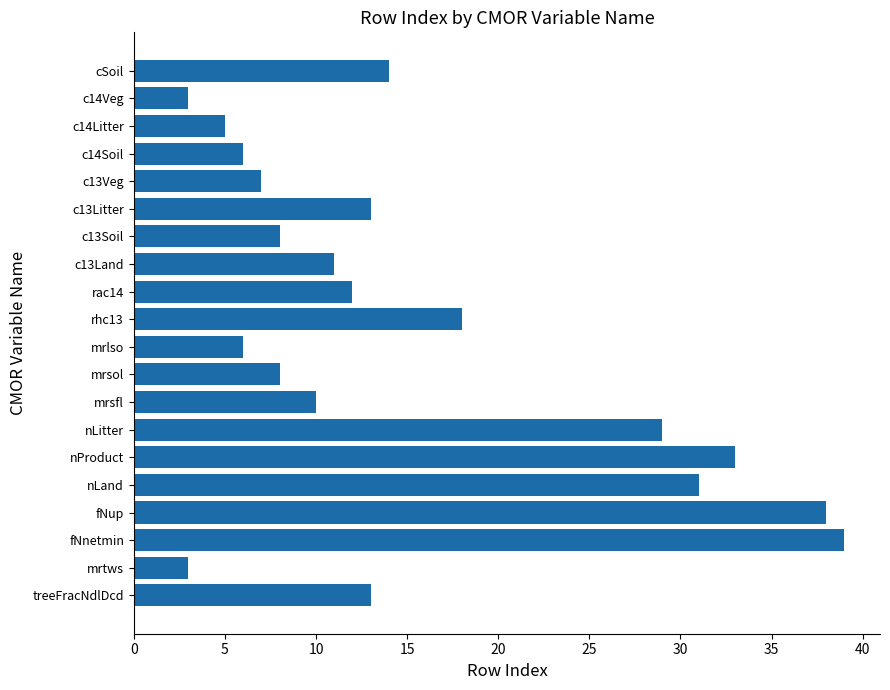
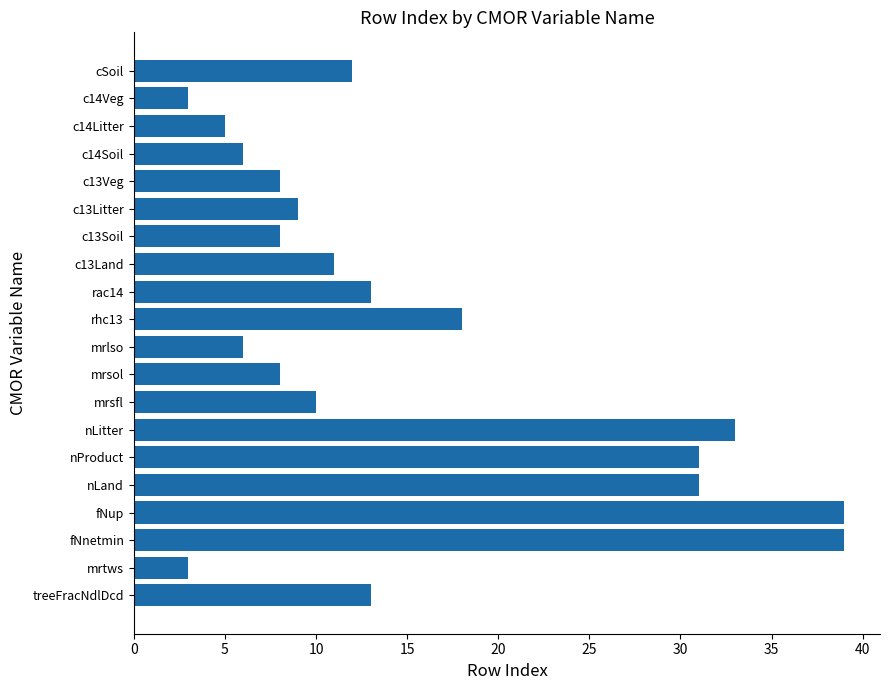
cSoil: 14 -> 12
c13Veg: 7 -> 8
c13Litter: 13 -> 9
rac14: 12 -> 13
nLitter: 29 -> 33
nProduct: 33 -> 31
fNup: 38 -> 39
